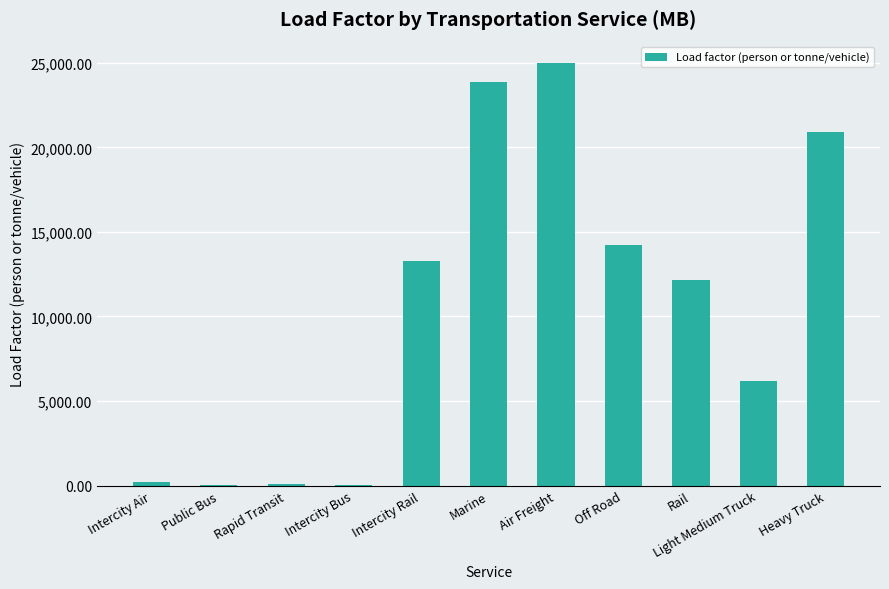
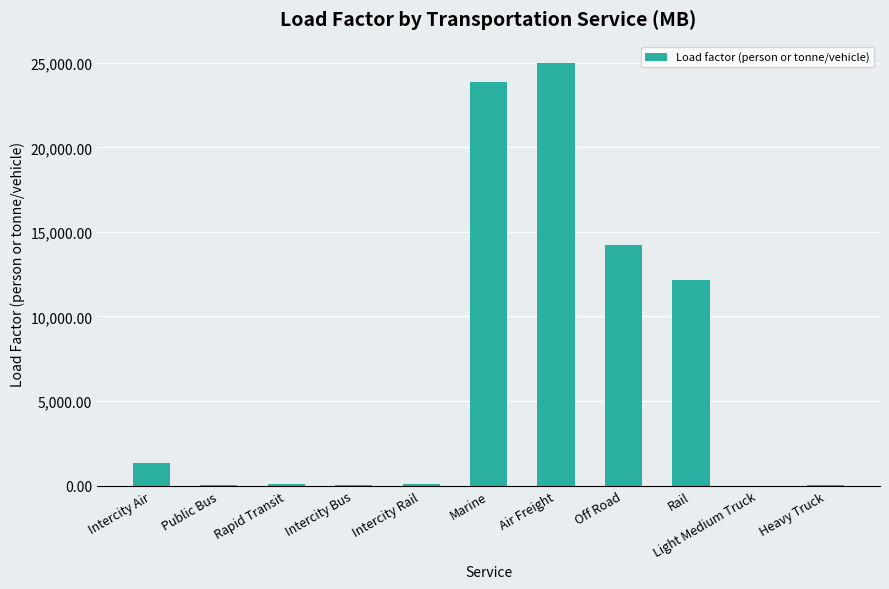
Intercity Air: 200 -> 1,400
Intercity Rail: 13,300 -> 100
Light Medium Truck: 6,200 -> 0
Heavy Truck: 20,900 -> 0
